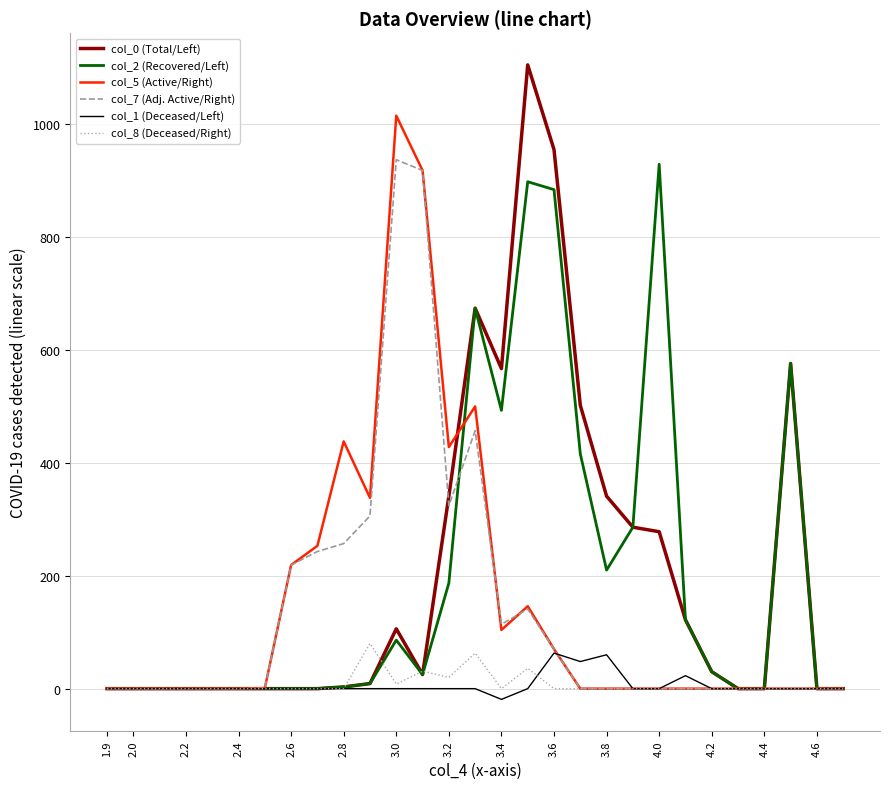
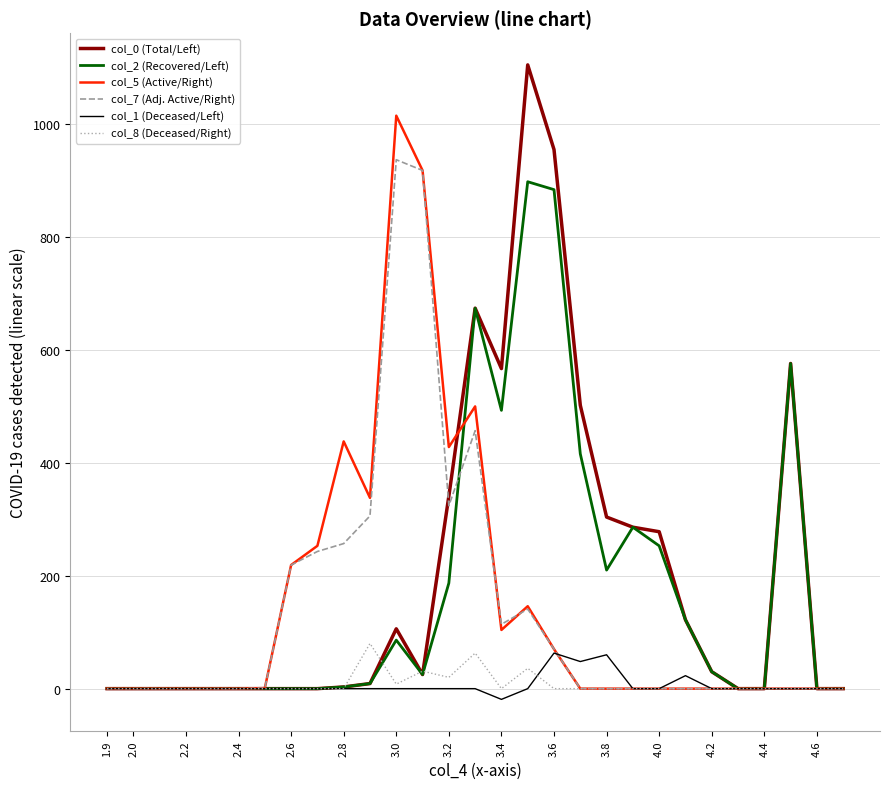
col_0 (Total/Left), 3.8: 340 -> 300
col_2 (Recovered/Left), 4.0: 930 -> 250
